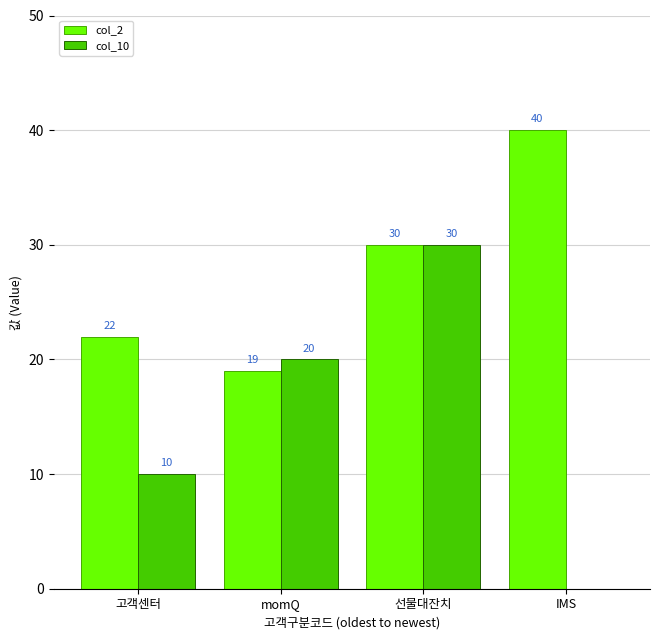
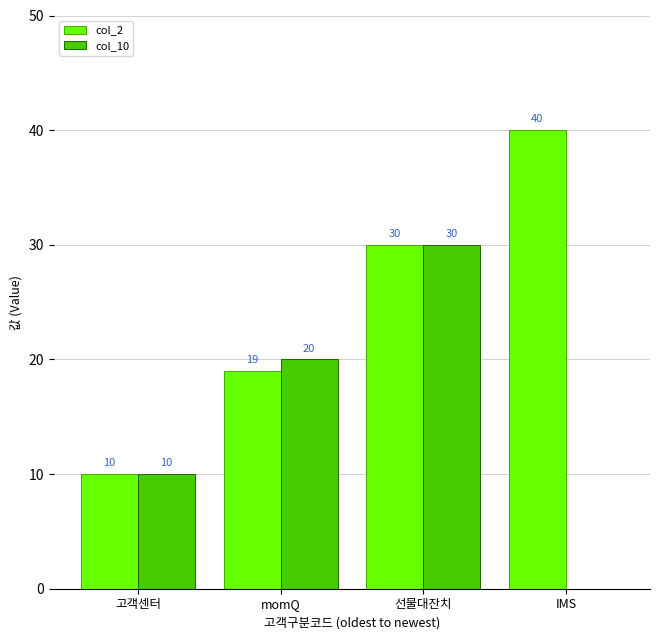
col_2, 고객센터: 22 -> 10
